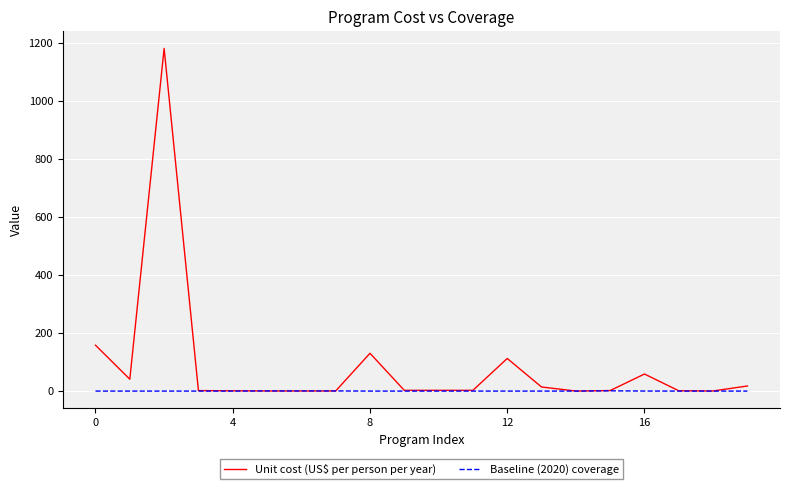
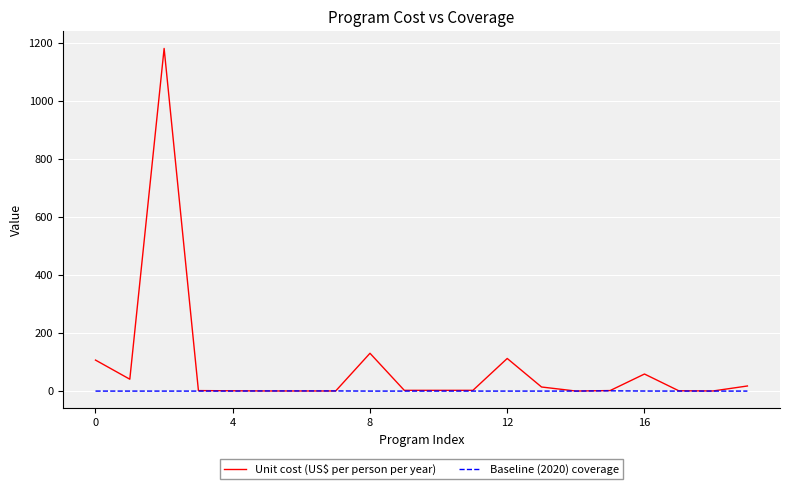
Unit cost (US$ per person per year), 0: 160 -> 110
